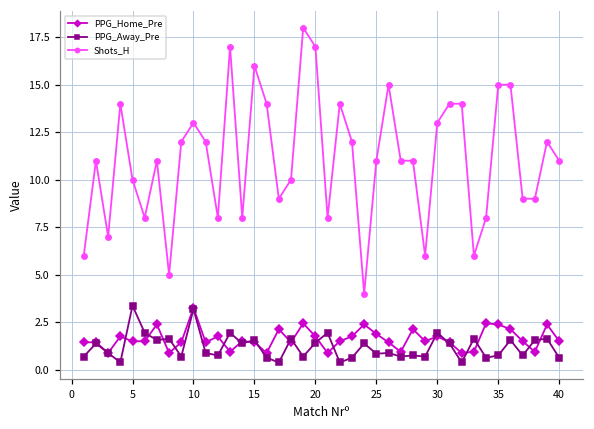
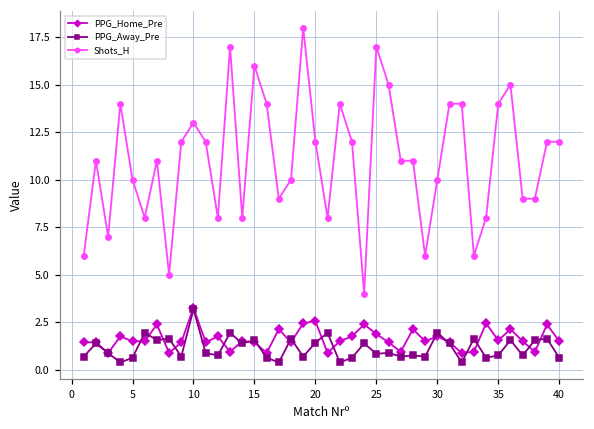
PPG_Away_Pre, 5: 3.4 -> 0.6
PPG_Home_Pre, 20: 1.8 -> 2.6
Shots_H, 20: 17 -> 12
Shots_H, 25: 11 -> 17
Shots_H, 30: 13 -> 10
PPG_Home_Pre, 35: 2.4 -> 1.5
Shots_H, 35: 15 -> 14
Shots_H, 40: 11 -> 12
